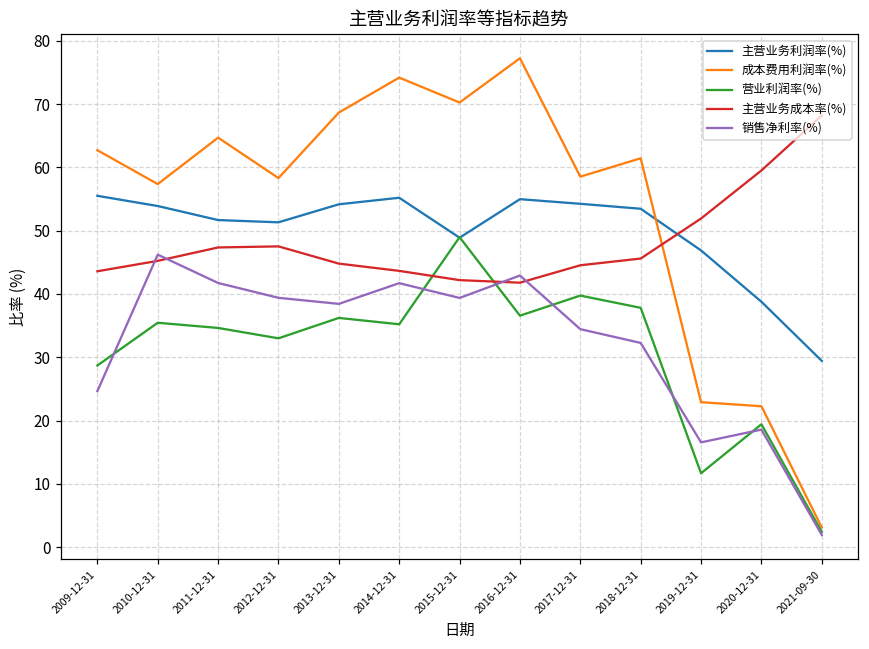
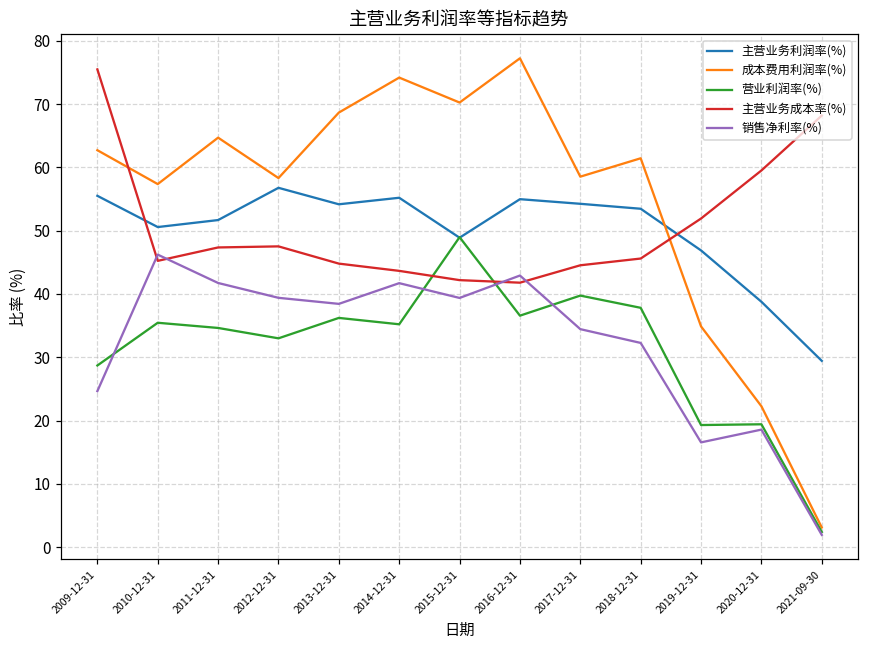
主营业务成本率(%), 2009-12-31: 44 -> 75
主营业务利润率(%), 2010-12-31: 54 -> 51
主营业务利润率(%), 2012-12-31: 51 -> 57
成本费用利润率(%), 2019-12-31: 23 -> 35
营业利润率(%), 2019-12-31: 12 -> 19
